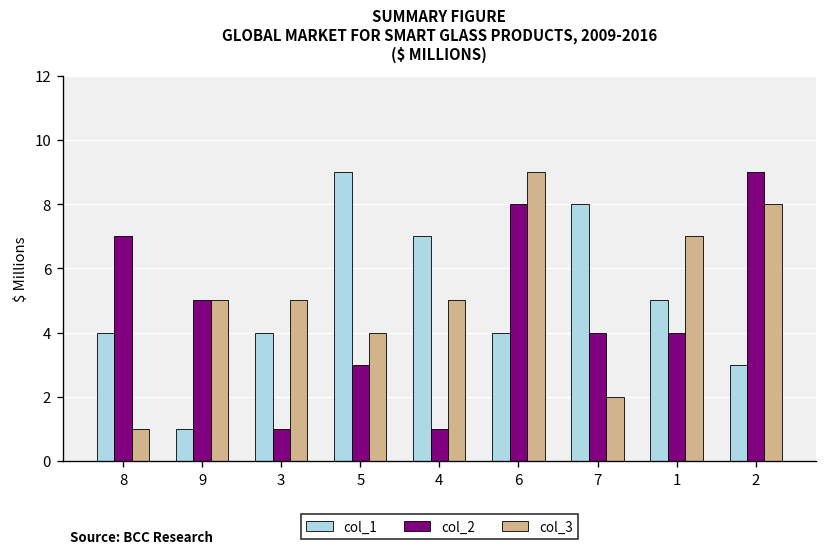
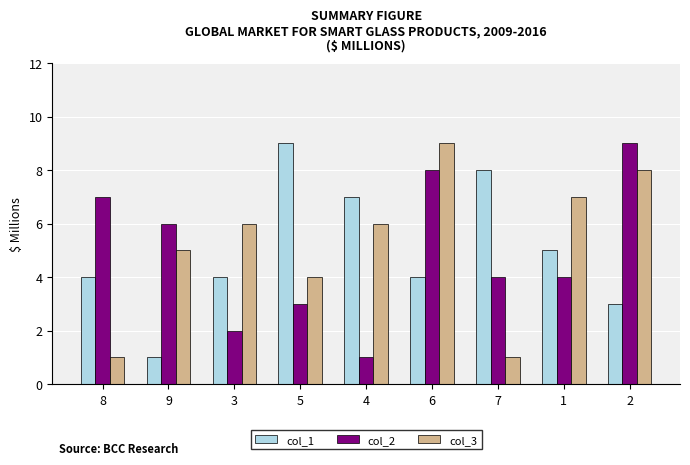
col_2, 9: 5 -> 6
col_2, 3: 1 -> 2
col_3, 3: 5 -> 6
col_3, 4: 5 -> 6
col_3, 7: 2 -> 1
